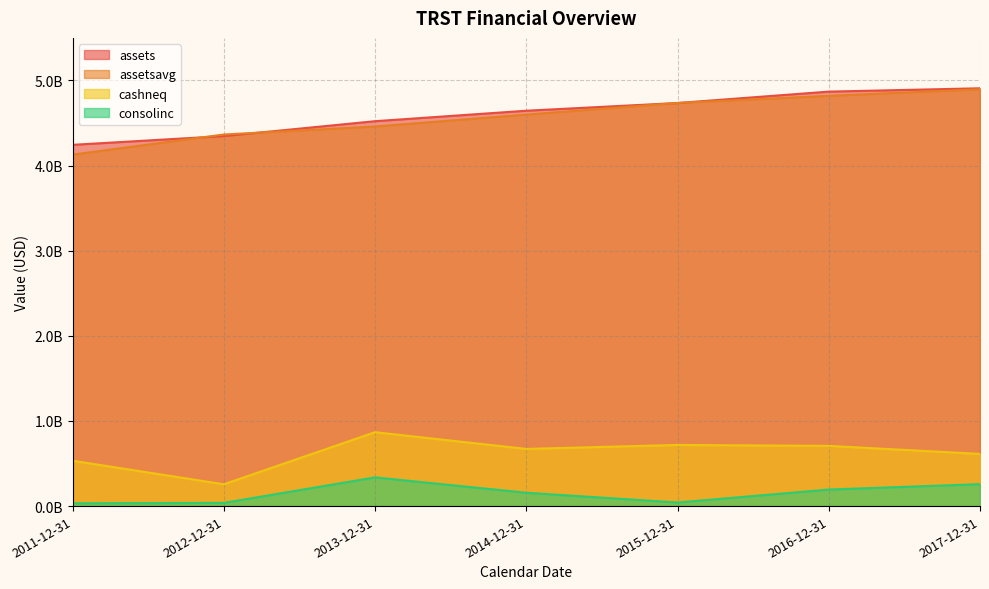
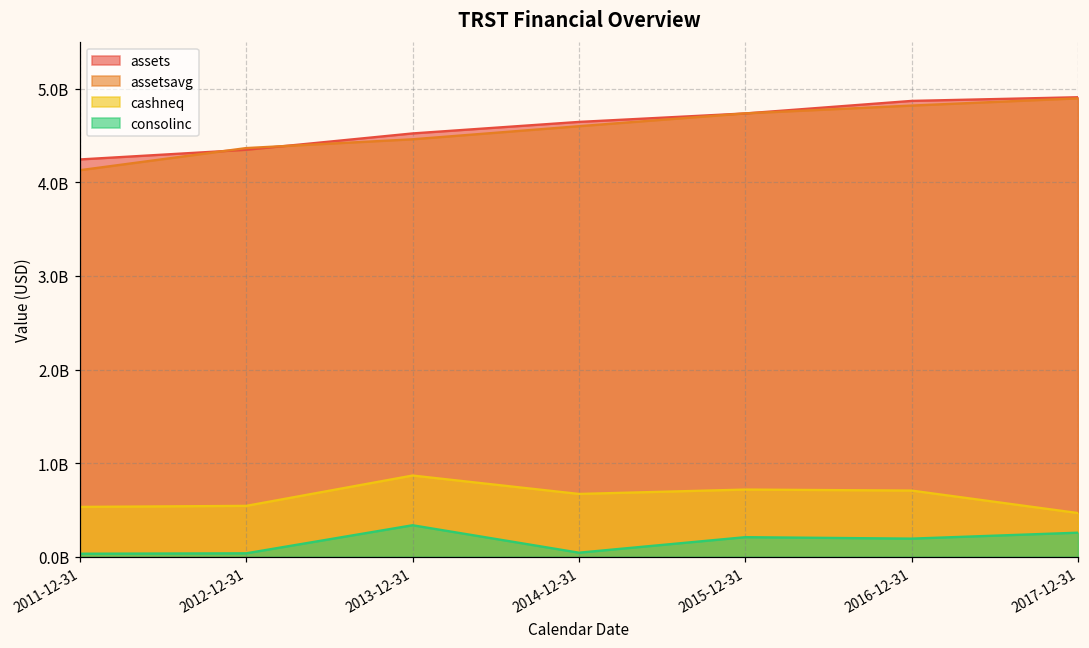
cashneq, 2012-12-31: 300000000 -> 500000000
consolinc, 2014-12-31: 200000000 -> 0
consolinc, 2015-12-31: 0 -> 200000000
cashneq, 2017-12-31: 600000000 -> 500000000
